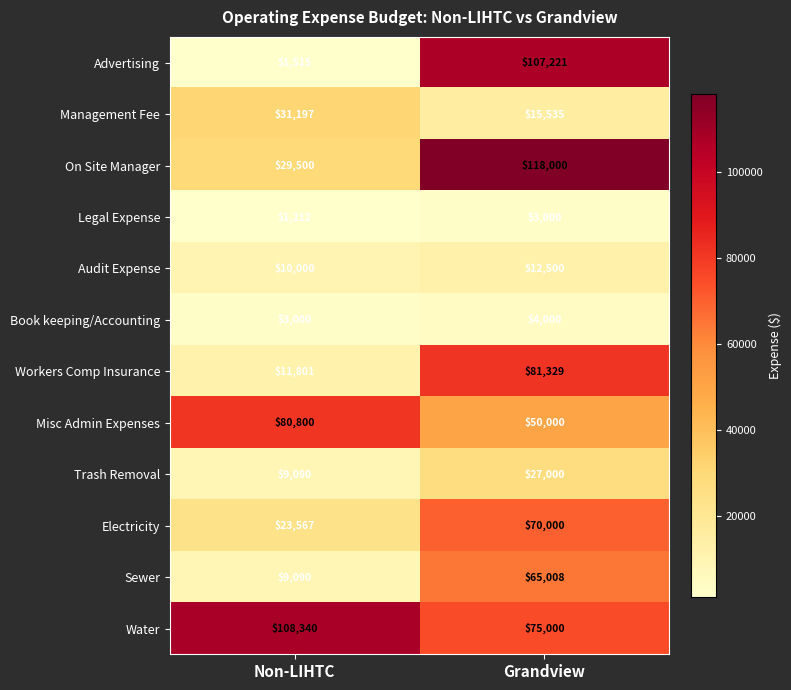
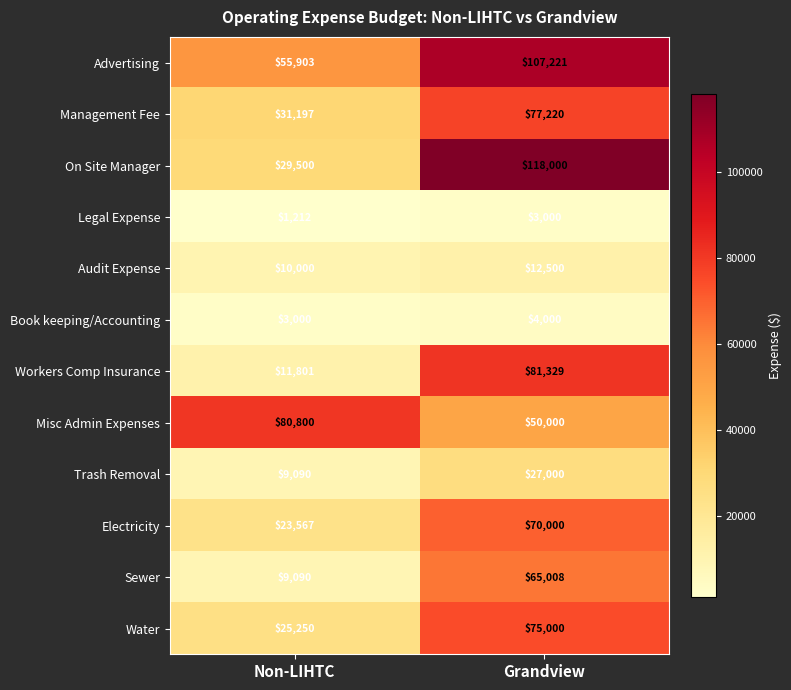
Advertising, Non-LIHTC: $1,515 -> $55,903
Management Fee, Grandview: $15,535 -> $77,220
Water, Non-LIHTC: $108,340 -> $25,250
